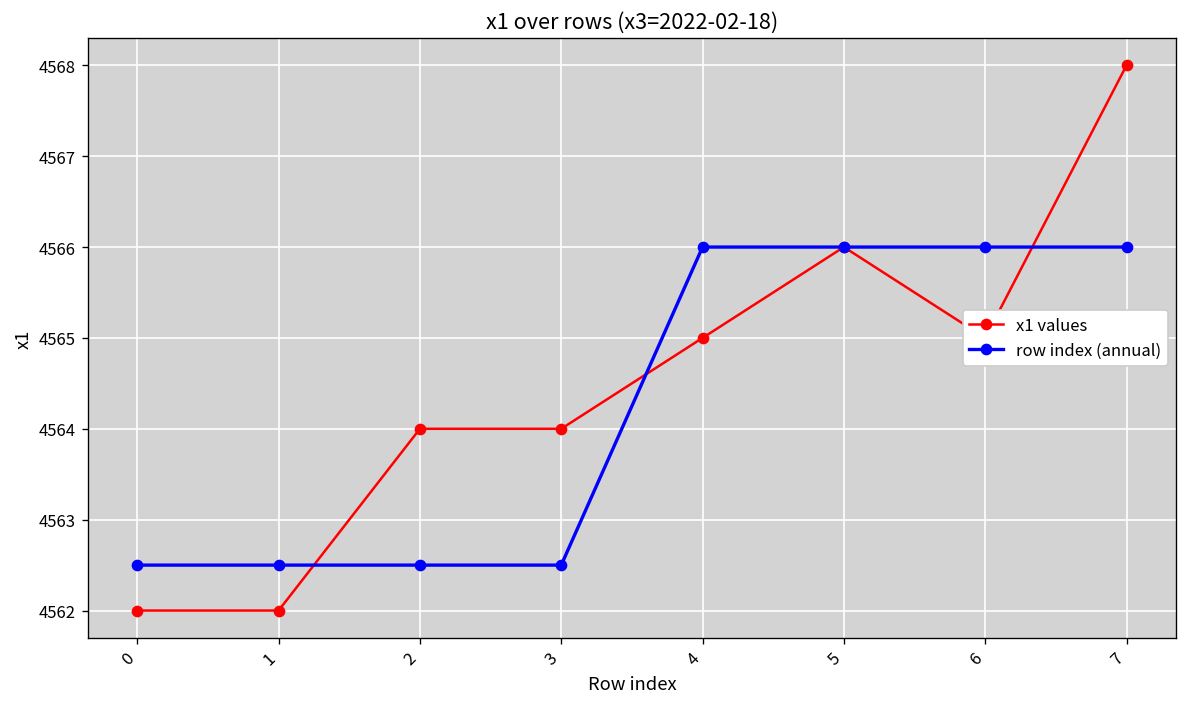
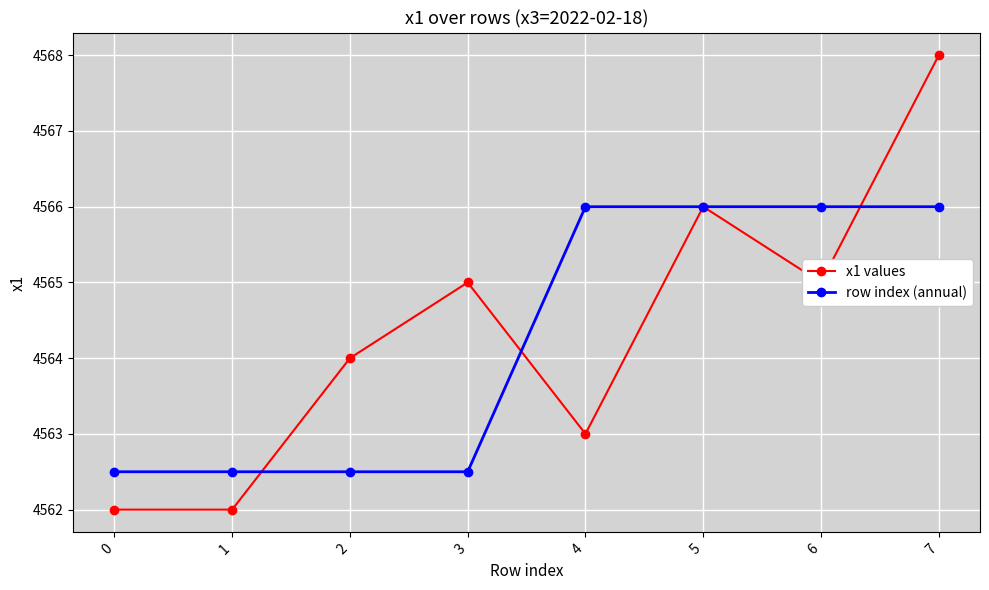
x1 values, 3: 4564 -> 4565
x1 values, 4: 4565 -> 4563
